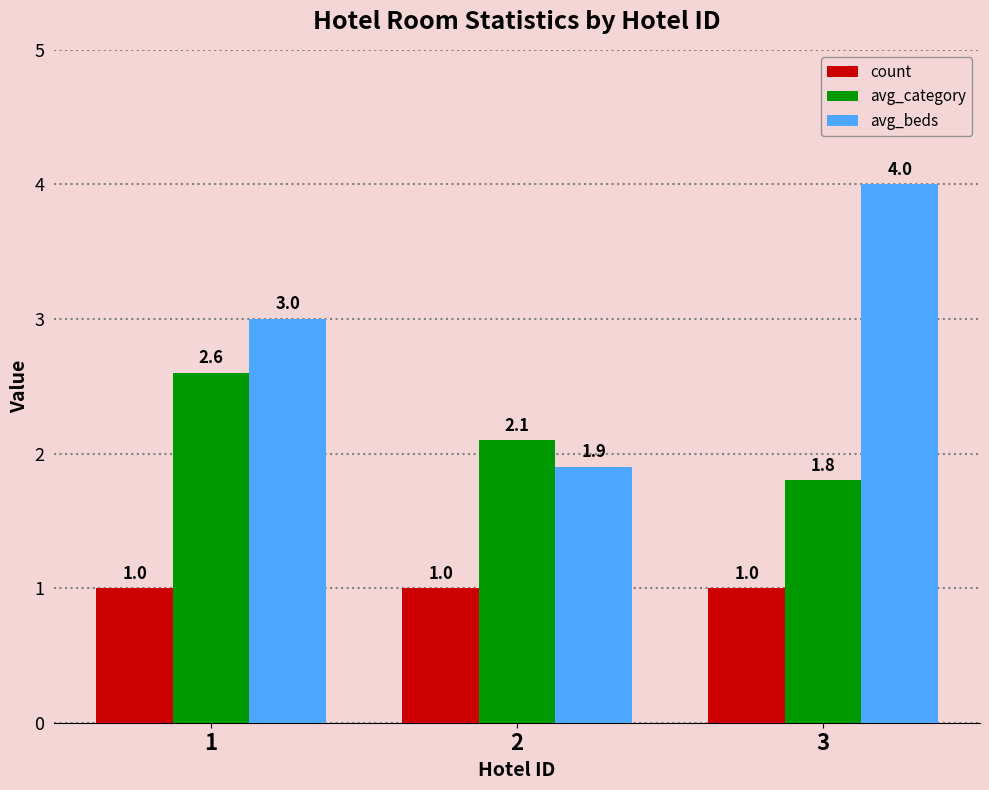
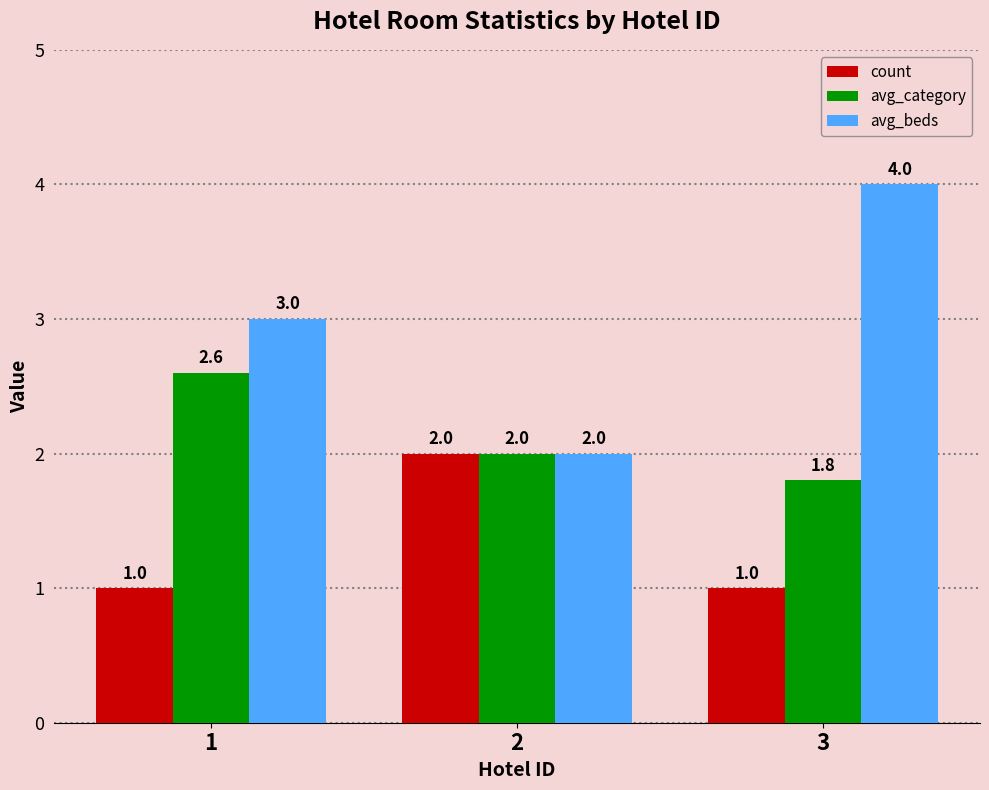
count, 2: 1.0 -> 2.0
avg_category, 2: 2.1 -> 2.0
avg_beds, 2: 1.9 -> 2.0
